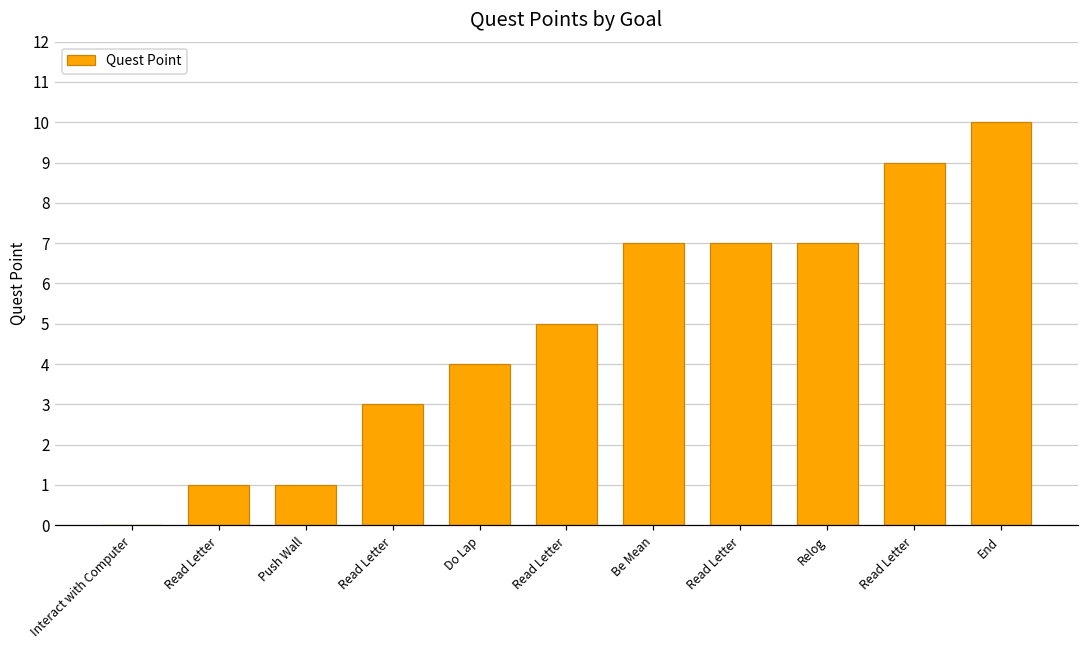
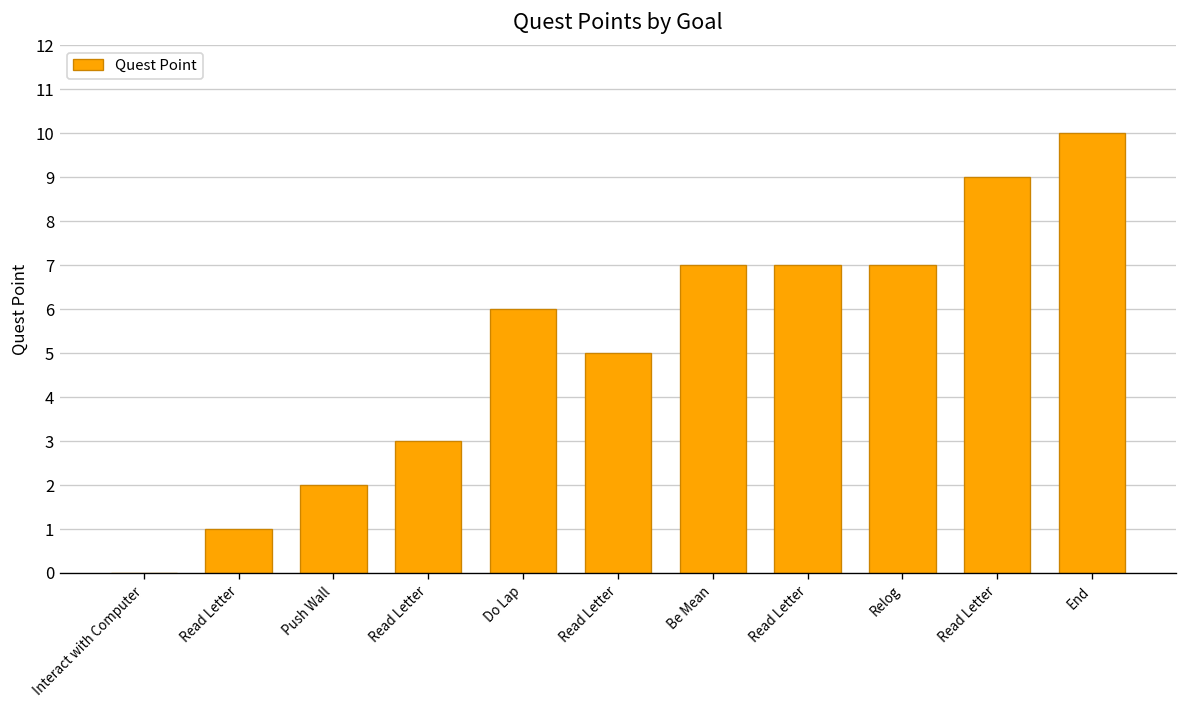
Push Wall: 1 -> 2
Do Lap: 4 -> 6
